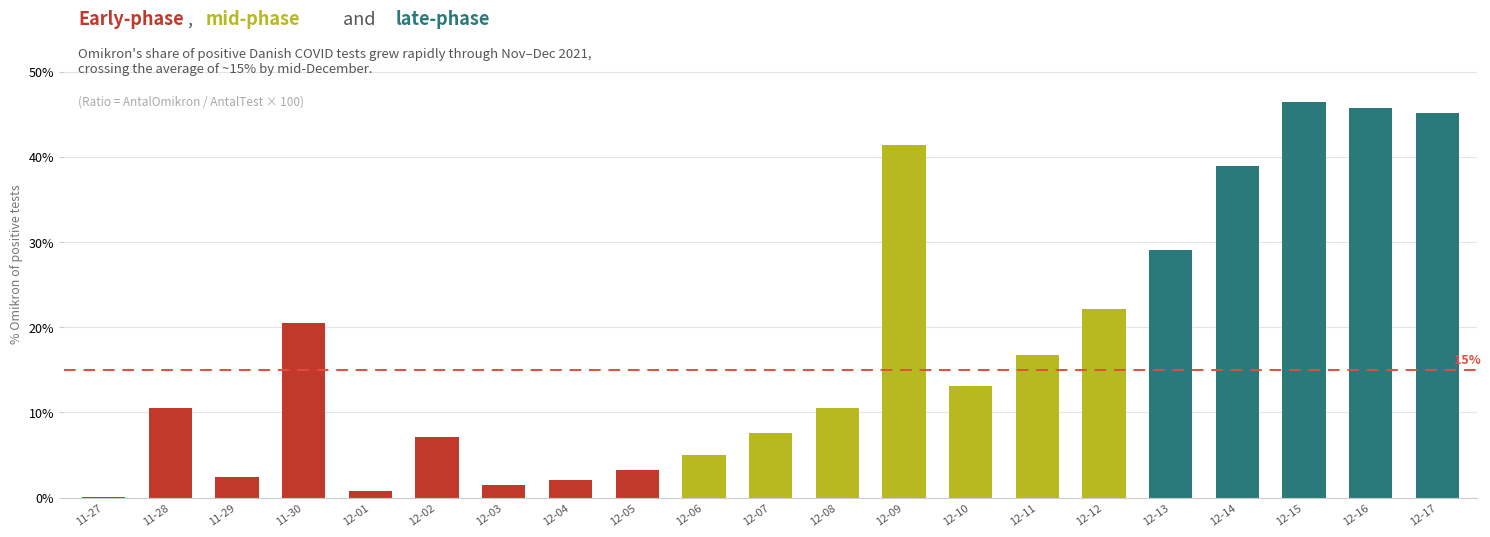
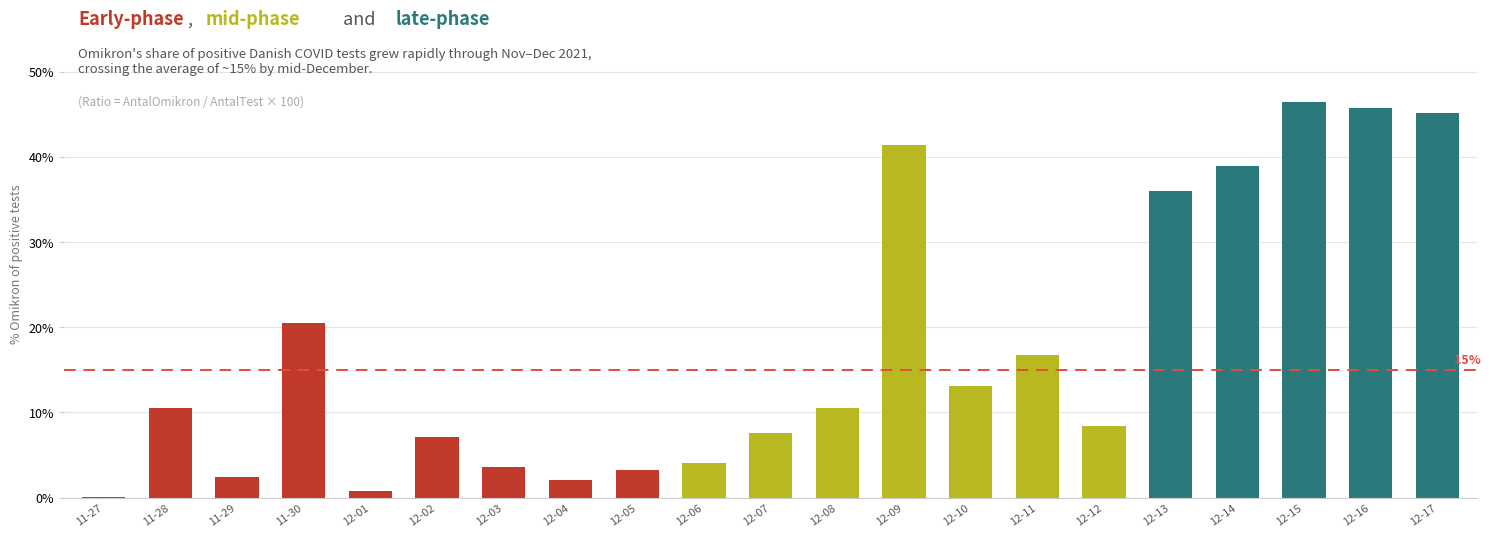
12-03: 1% -> 4%
12-06: 5% -> 4%
12-12: 22% -> 8%
12-13: 29% -> 36%
